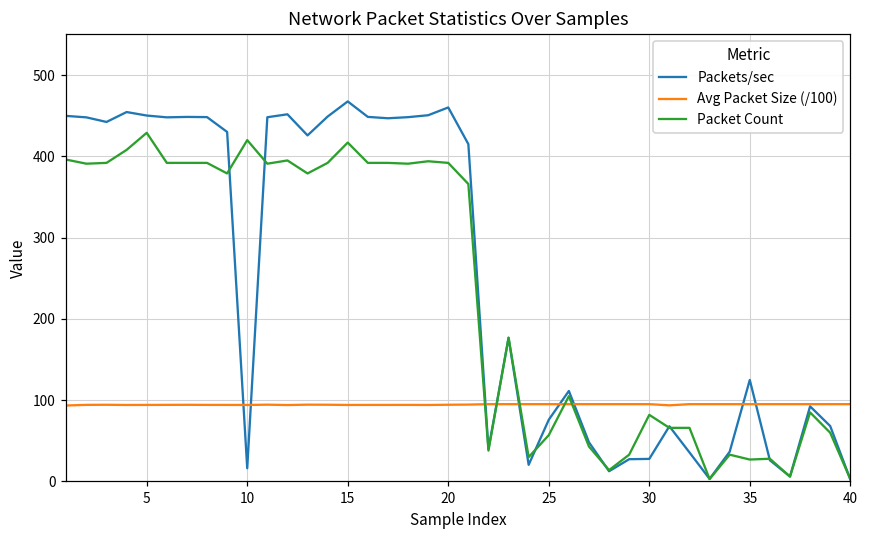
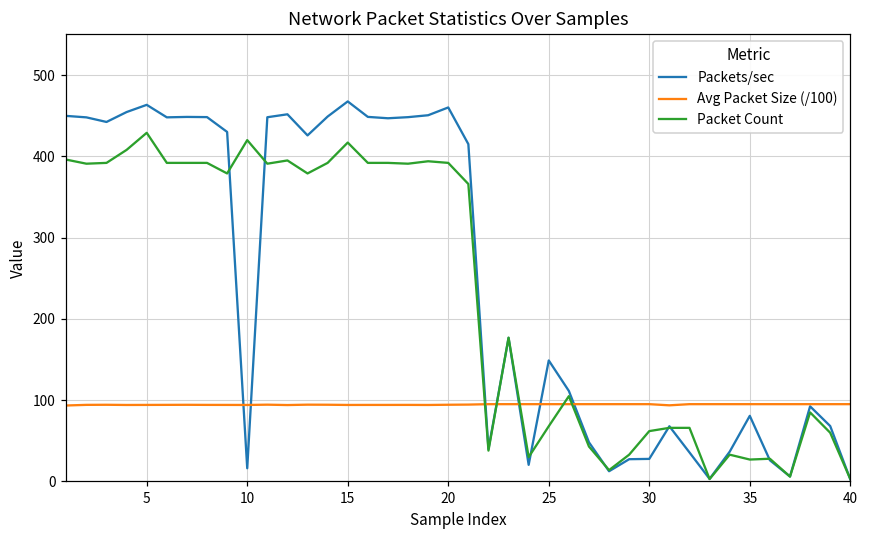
Packets/sec, 5: 450 -> 460
Packets/sec, 25: 80 -> 150
Packet Count, 25: 60 -> 70
Packet Count, 30: 80 -> 60
Packets/sec, 35: 120 -> 80
